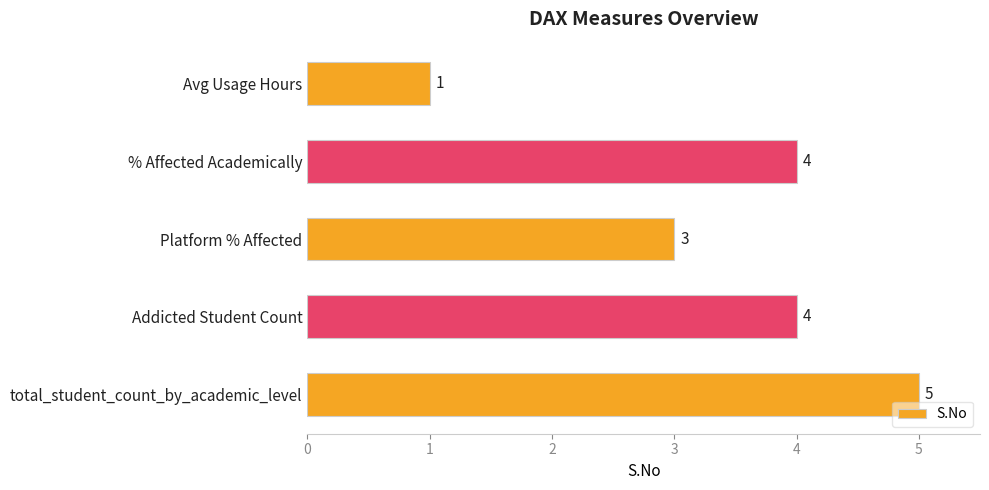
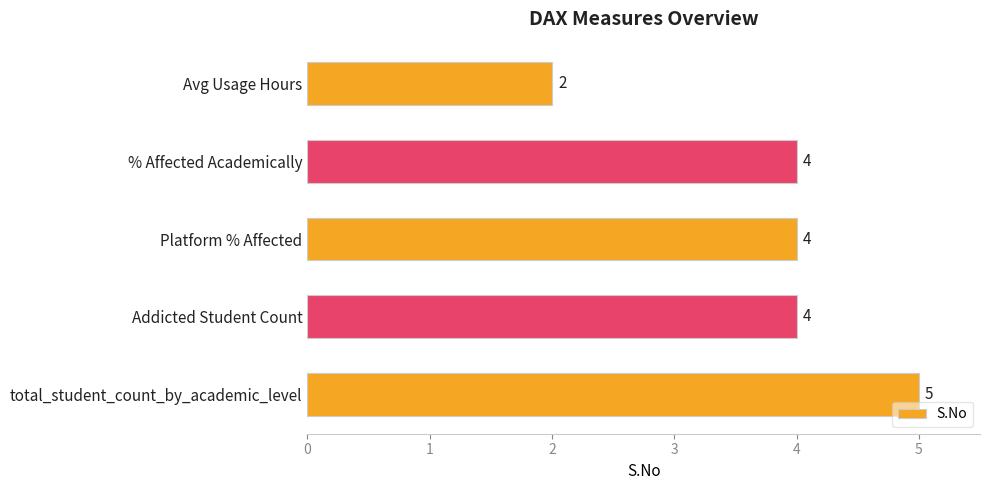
Avg Usage Hours: 1 -> 2
Platform % Affected: 3 -> 4
